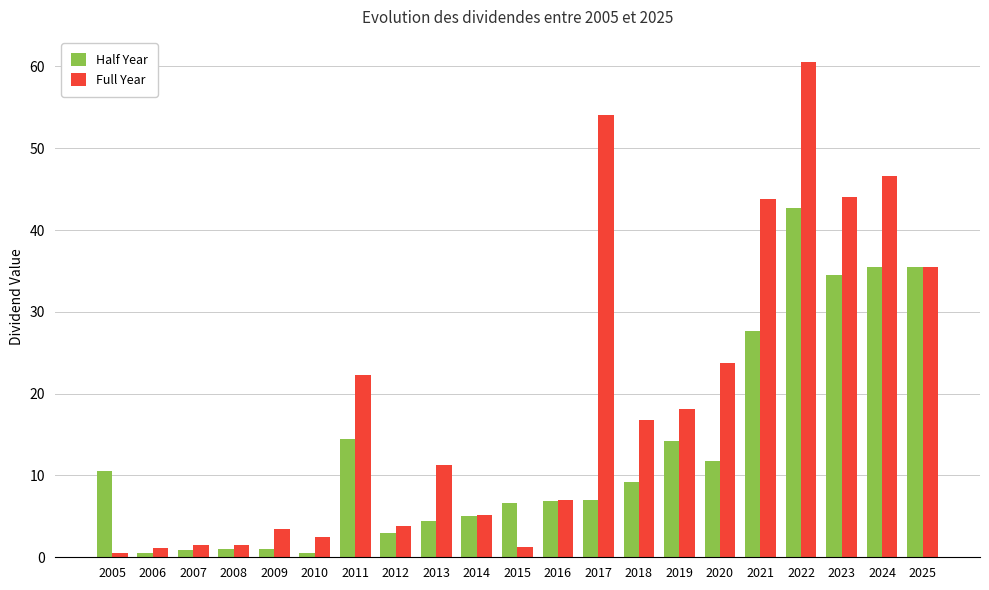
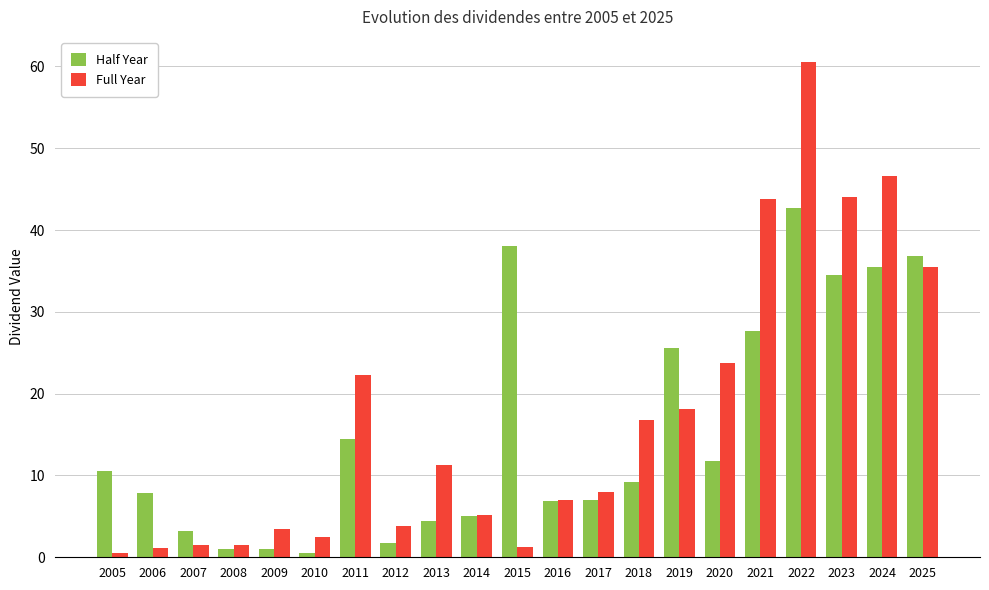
Half Year, 2006: 1 -> 8
Half Year, 2007: 1 -> 3
Half Year, 2012: 3 -> 2
Half Year, 2015: 7 -> 38
Full Year, 2017: 54 -> 8
Half Year, 2019: 14 -> 26
Half Year, 2025: 36 -> 37
